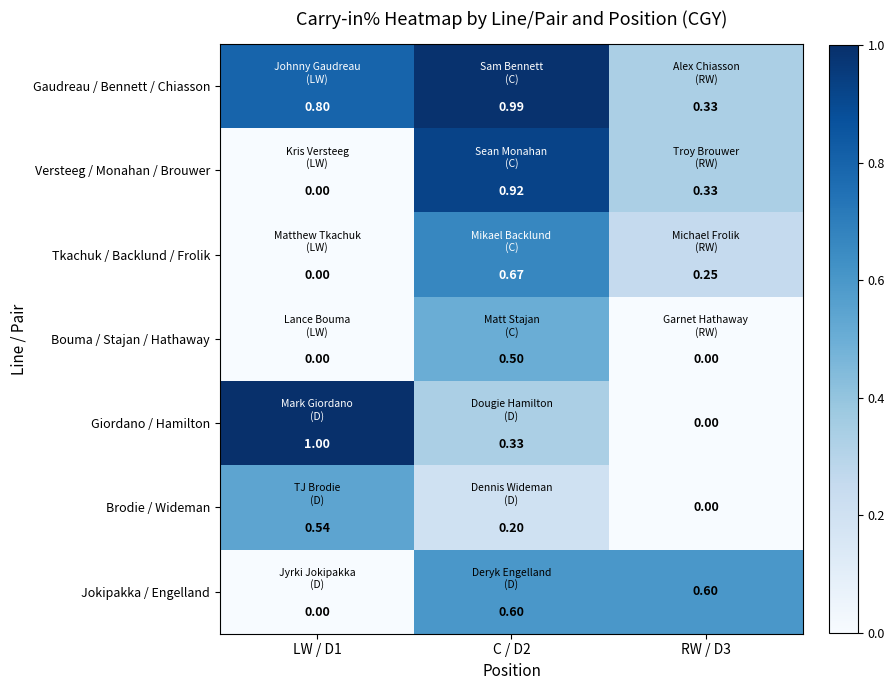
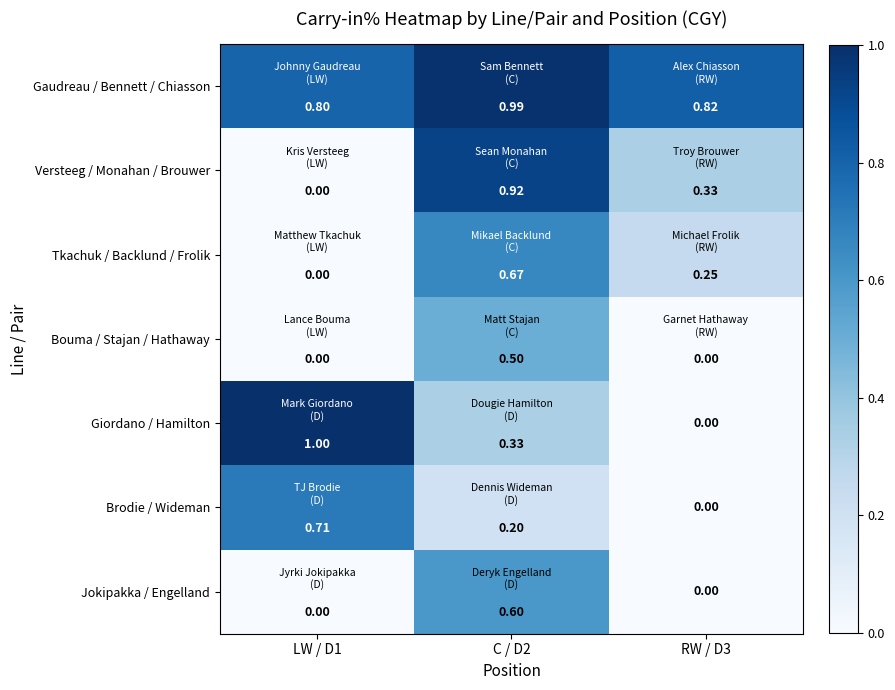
Gaudreau / Bennett / Chiasson, RW / D3: 0.33 -> 0.82
Brodie / Wideman, LW / D1: 0.54 -> 0.71
Jokipakka / Engelland, RW / D3: 0.60 -> 0.00
